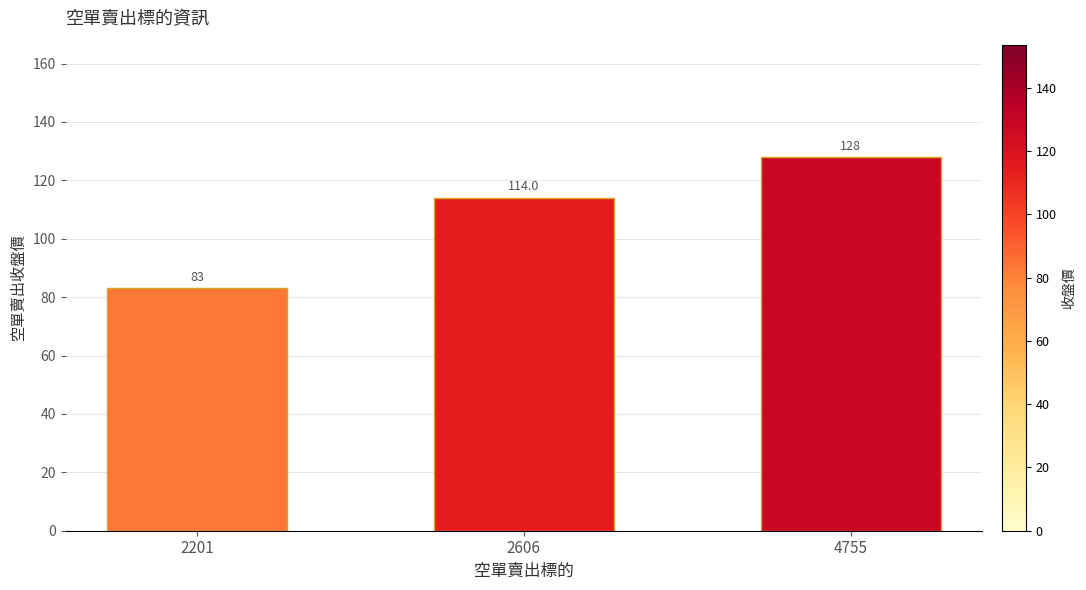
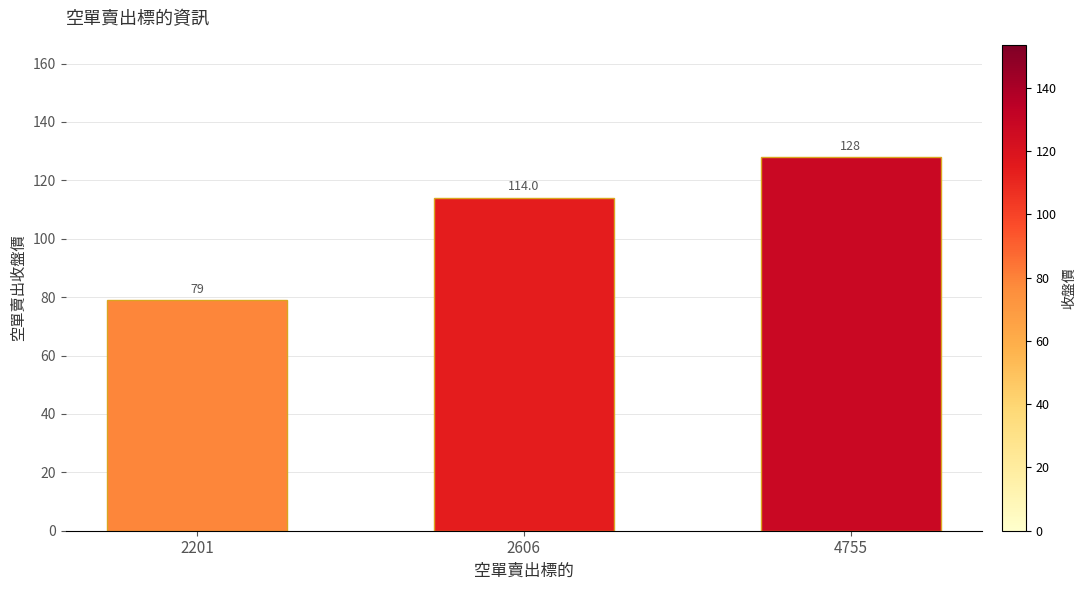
2201: 83 -> 79
